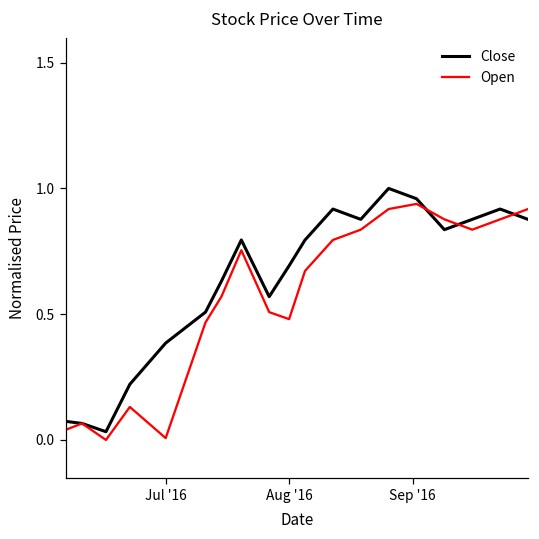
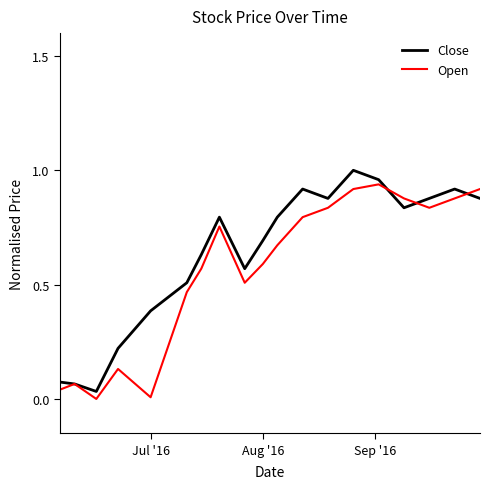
Open, Aug '16: 0.48 -> 0.59
